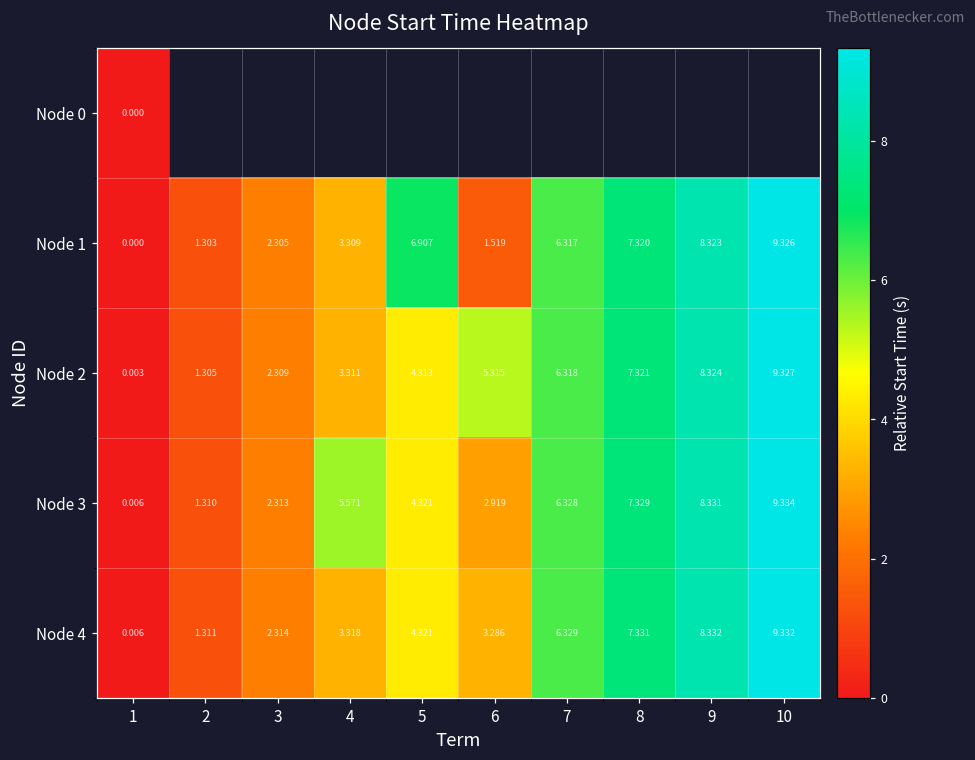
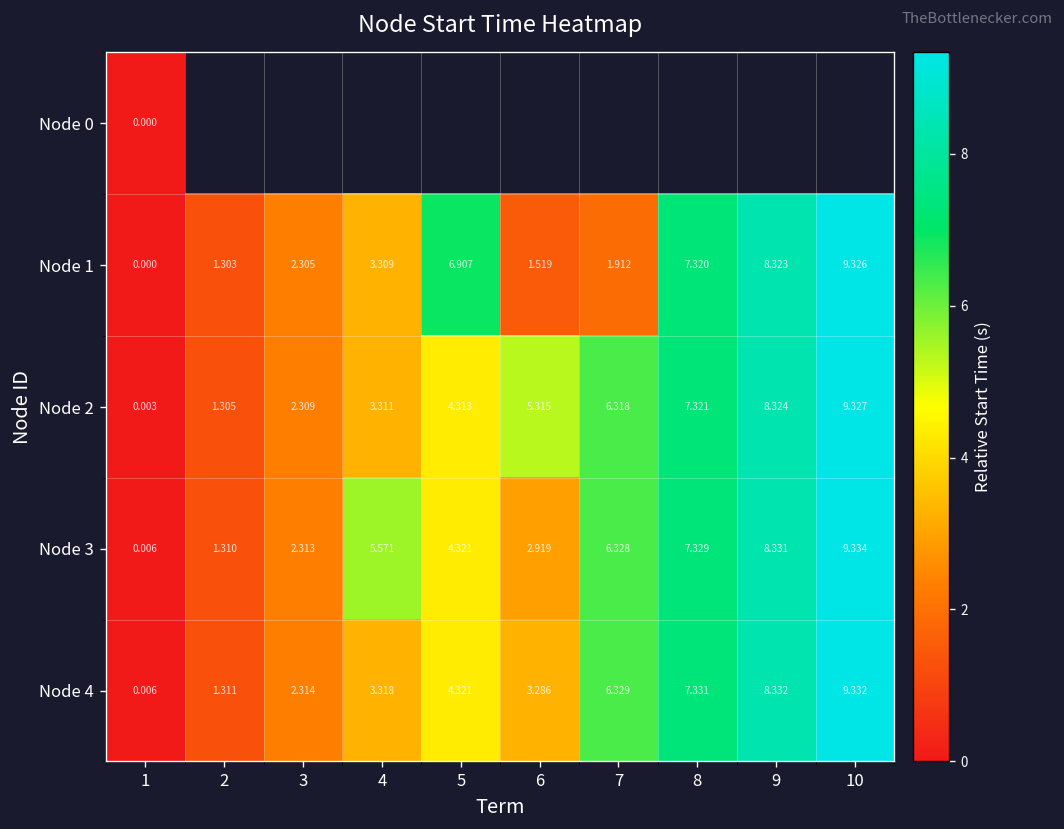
Node 1, 7: 6.317 -> 1.912
